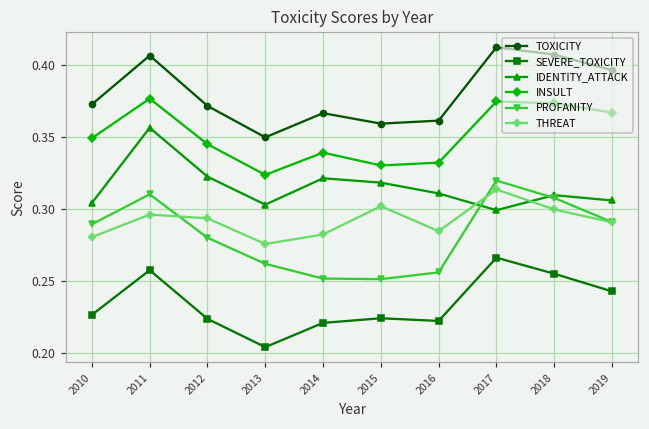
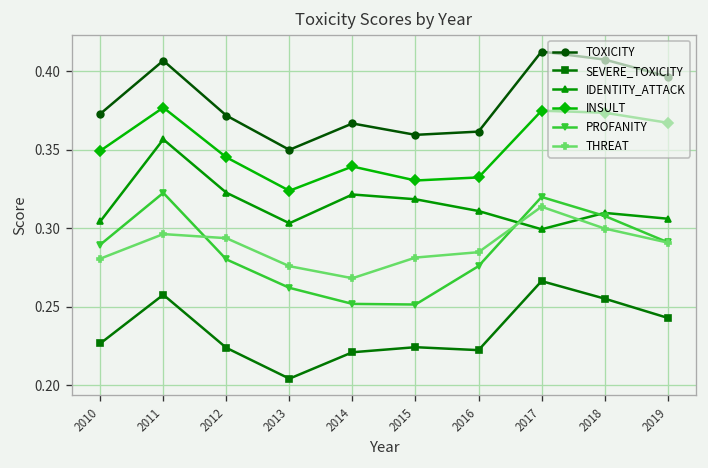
PROFANITY, 2011: 0.310 -> 0.323
THREAT, 2014: 0.282 -> 0.268
THREAT, 2015: 0.302 -> 0.281
PROFANITY, 2016: 0.256 -> 0.276
